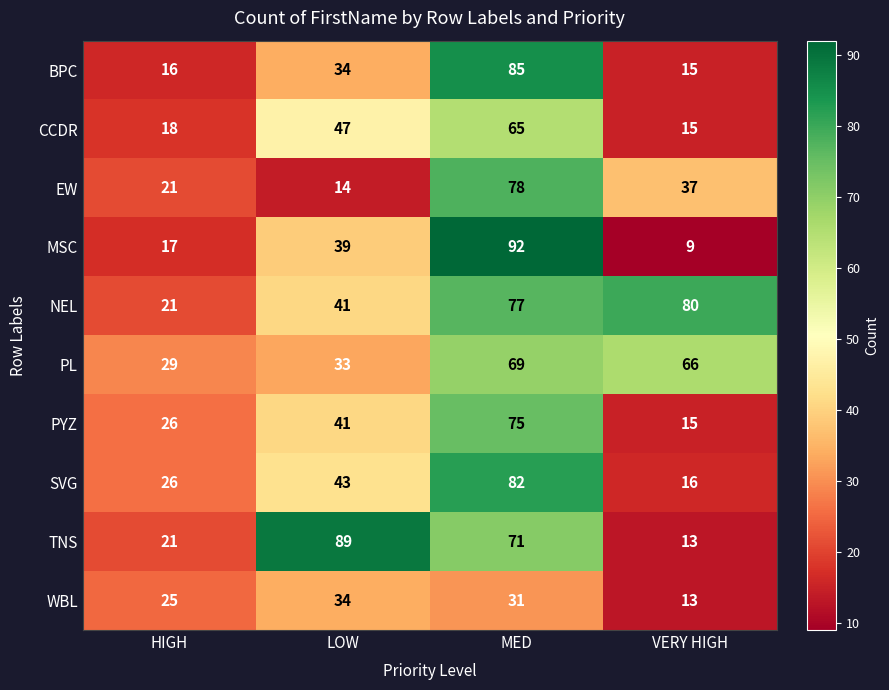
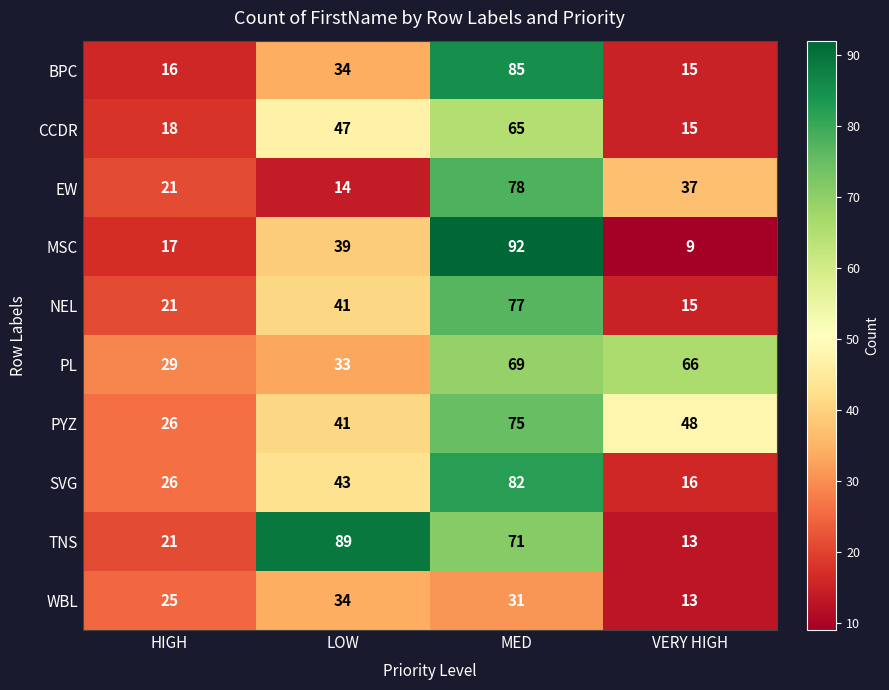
NEL, VERY HIGH: 80 -> 15
PYZ, VERY HIGH: 15 -> 48
